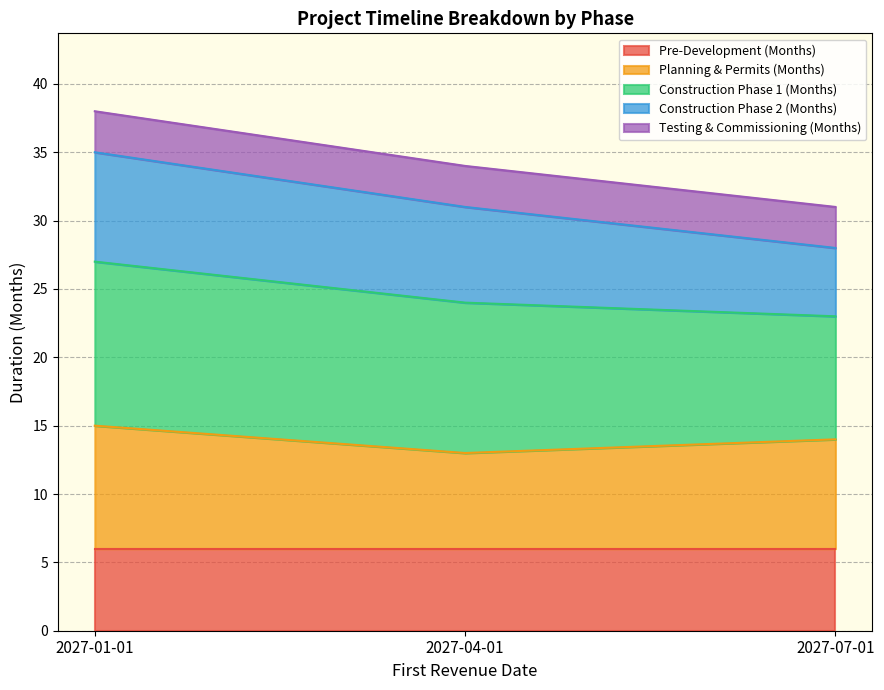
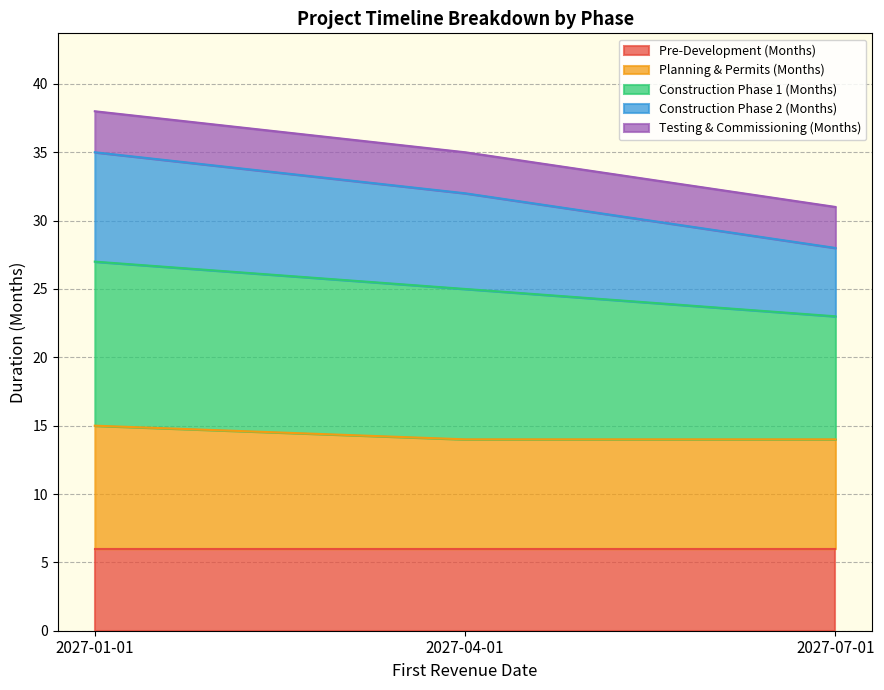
Planning & Permits (Months), 2027-04-01: 7 -> 8
